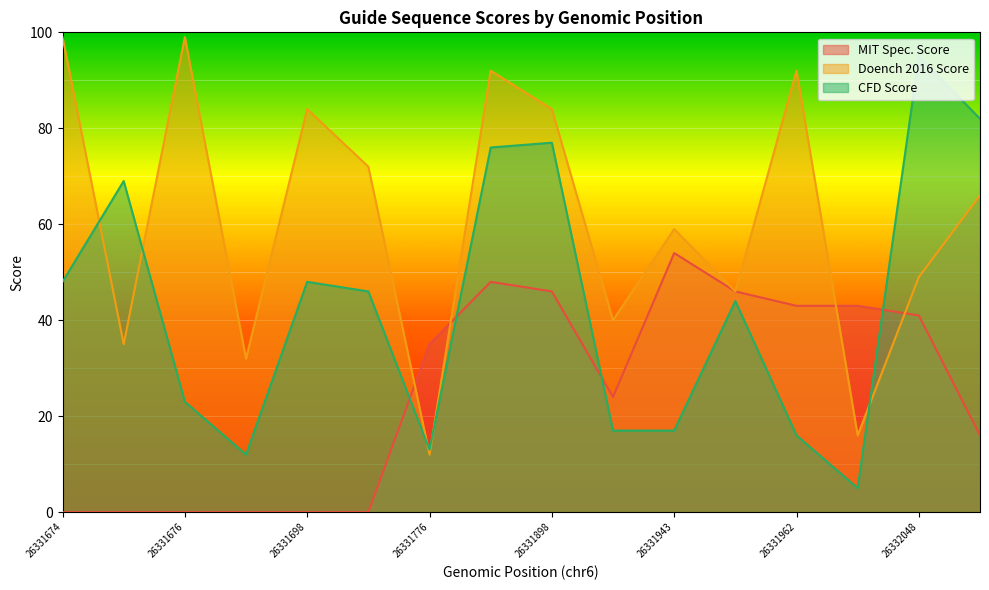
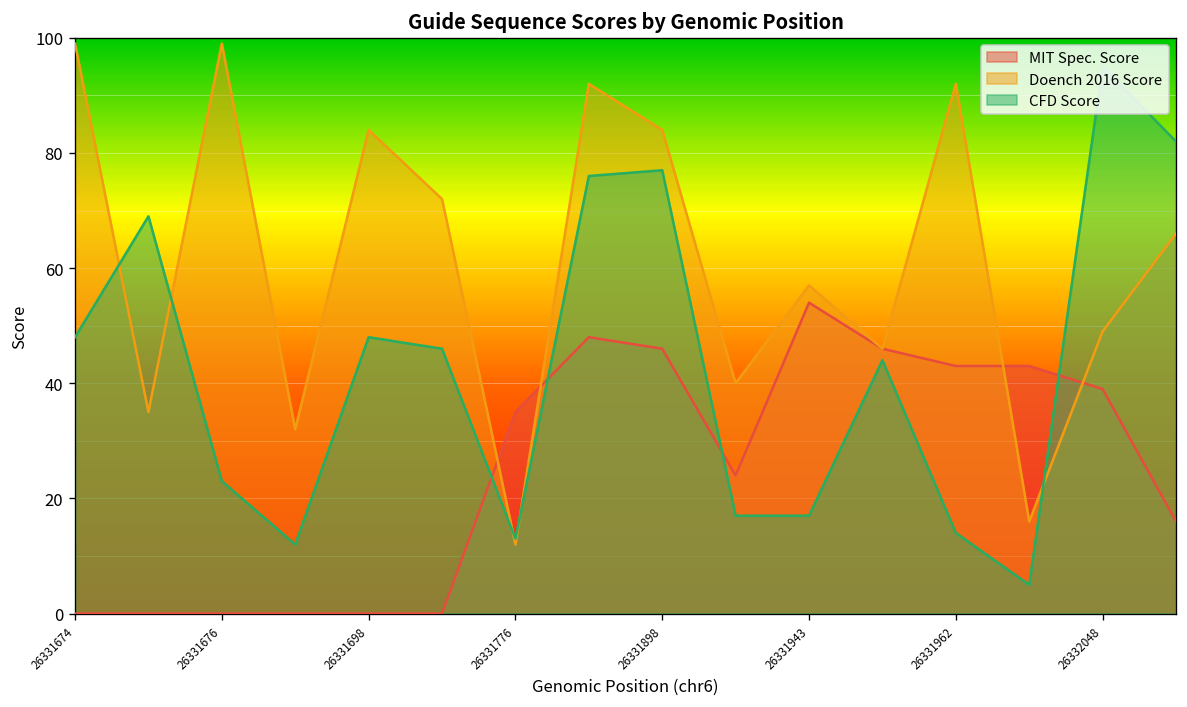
Doench 2016 Score, 26331943: 59 -> 57
CFD Score, 26331962: 16 -> 14
MIT Spec. Score, 26332048: 41 -> 39
